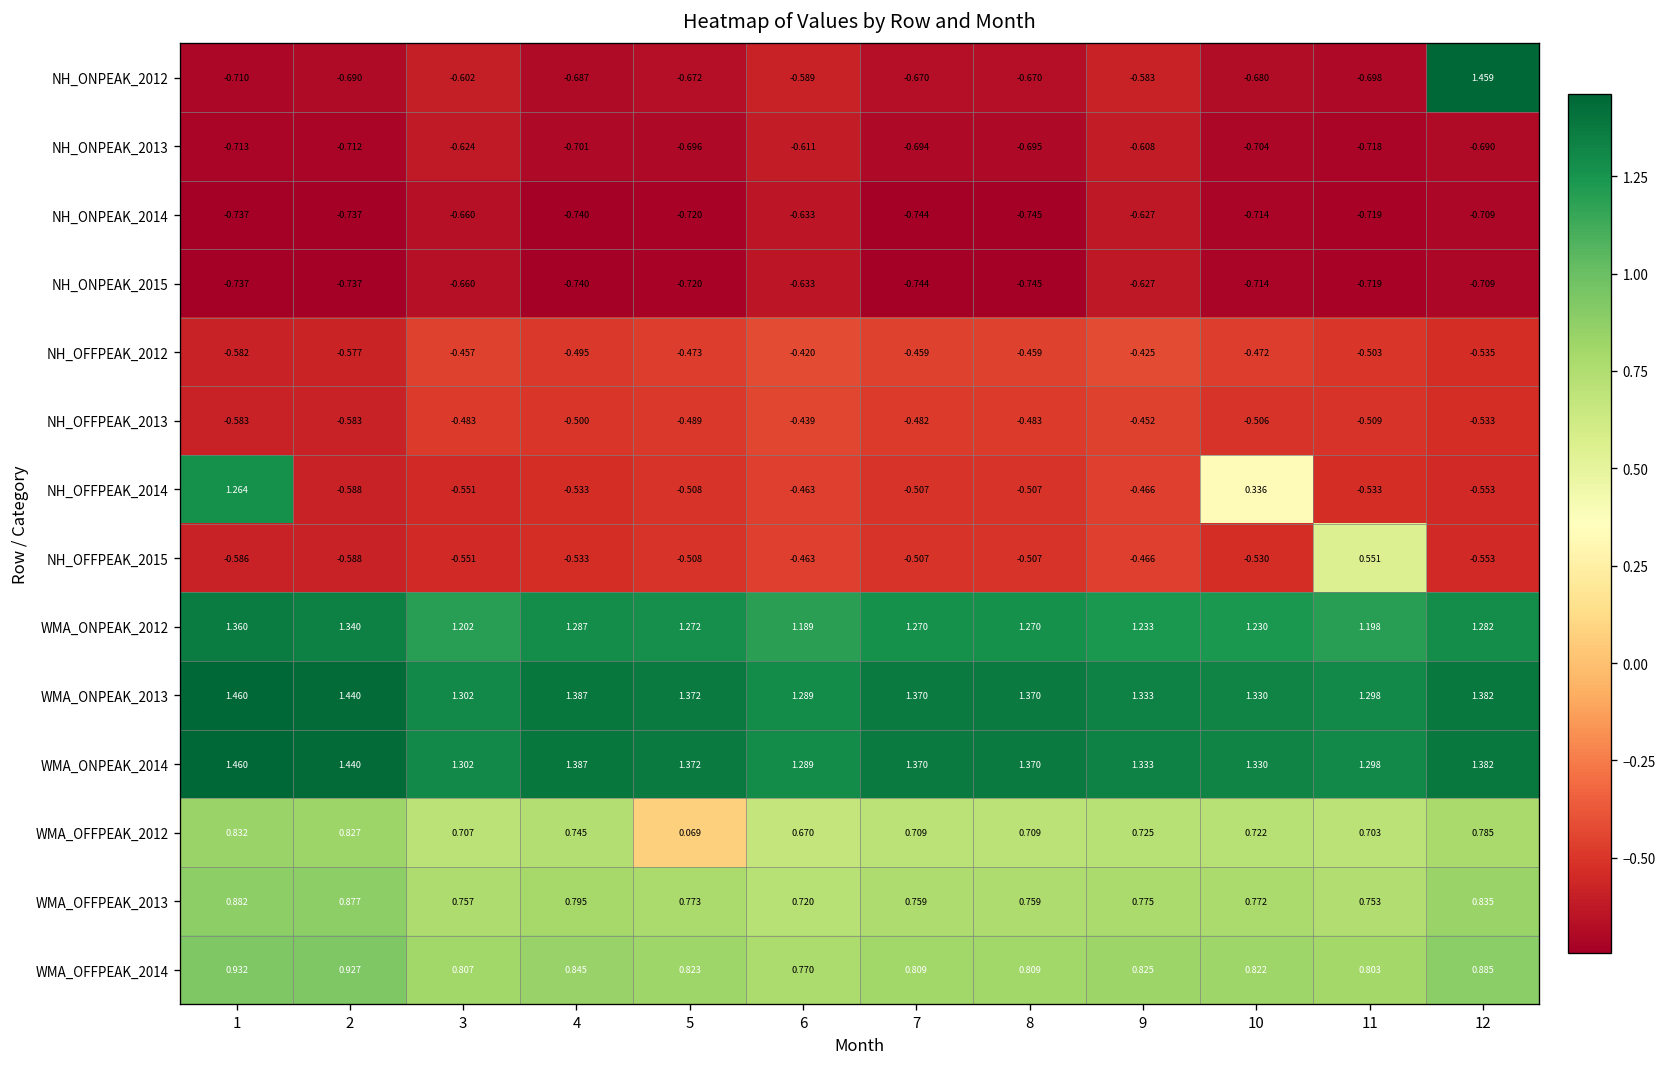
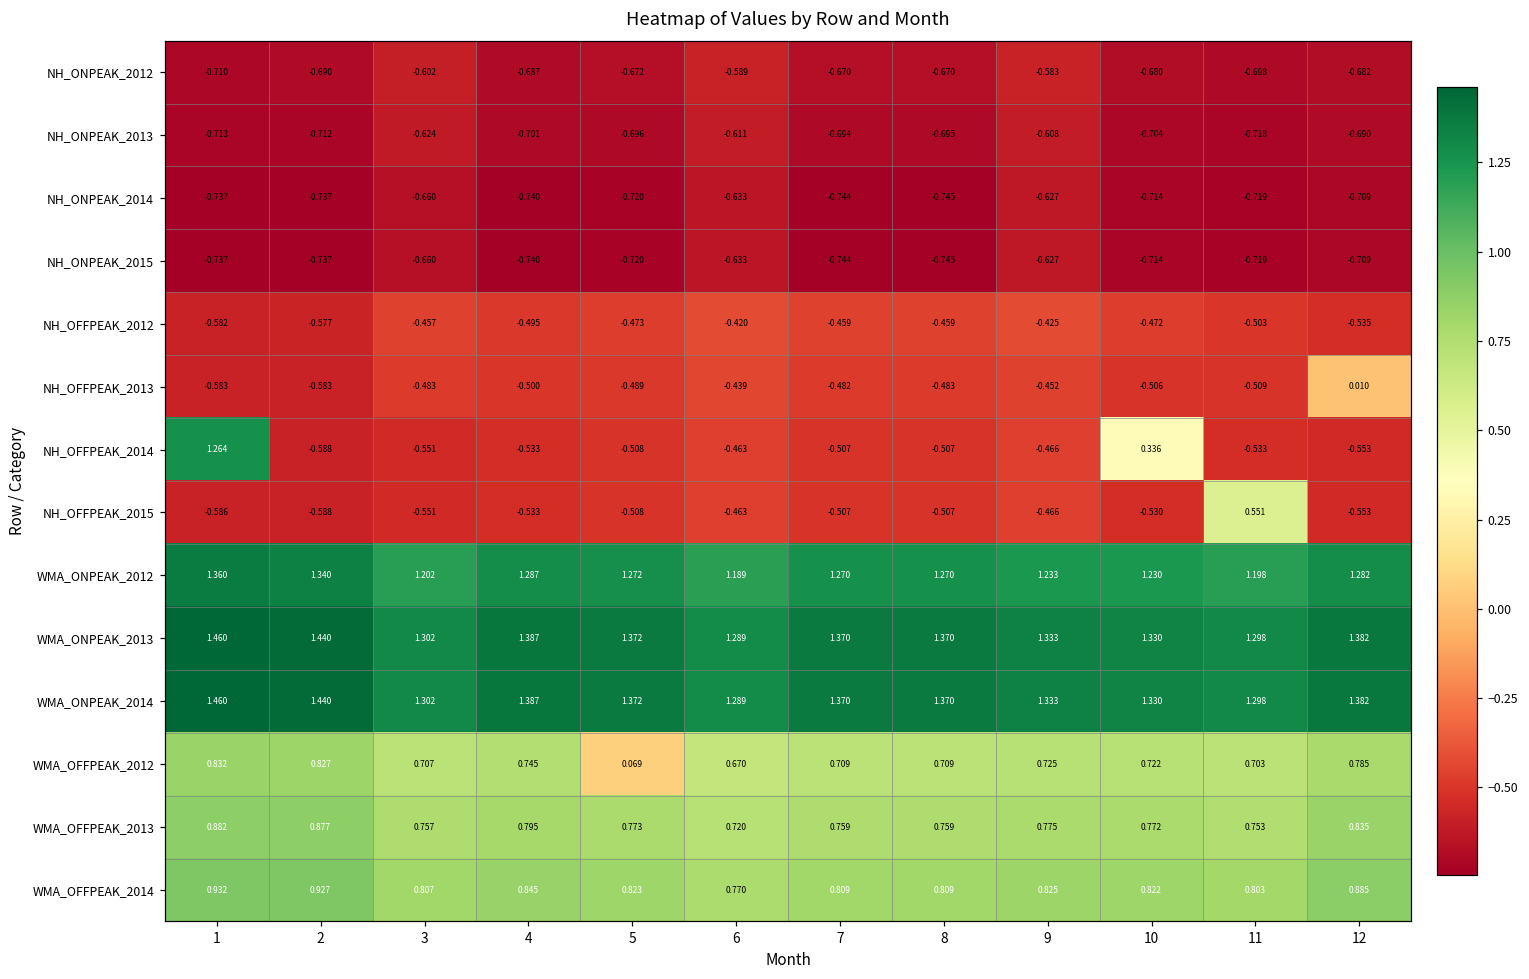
NH_ONPEAK_2012, 12: 1.459 -> -0.682
NH_OFFPEAK_2013, 12: -0.533 -> 0.010
